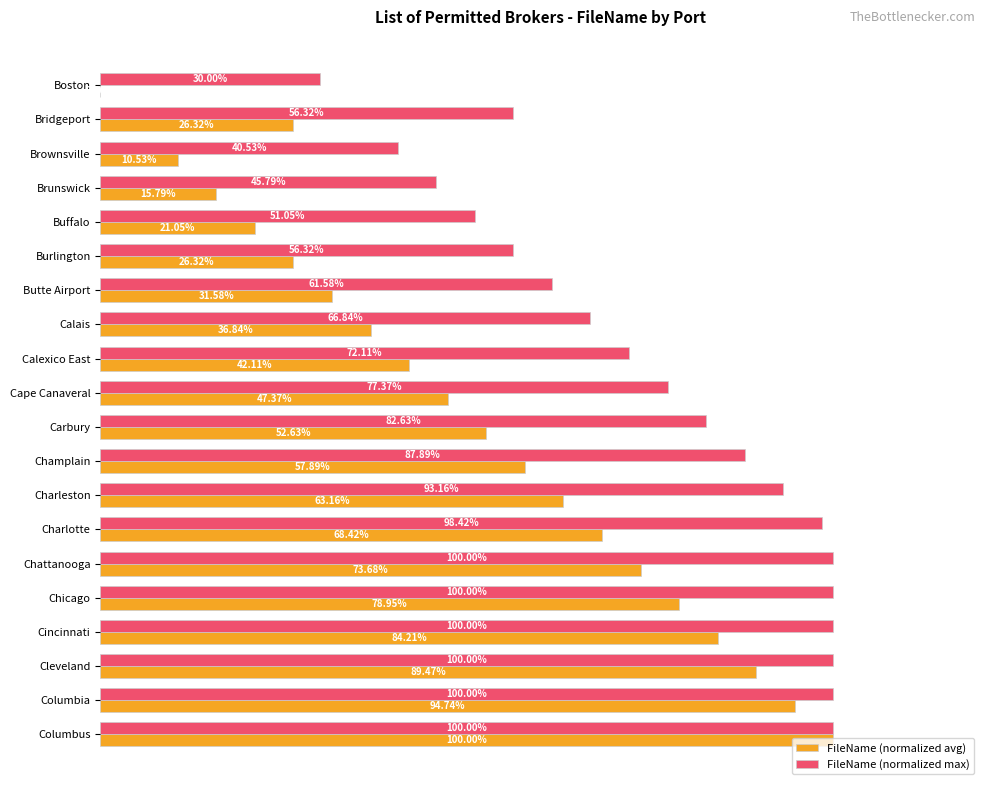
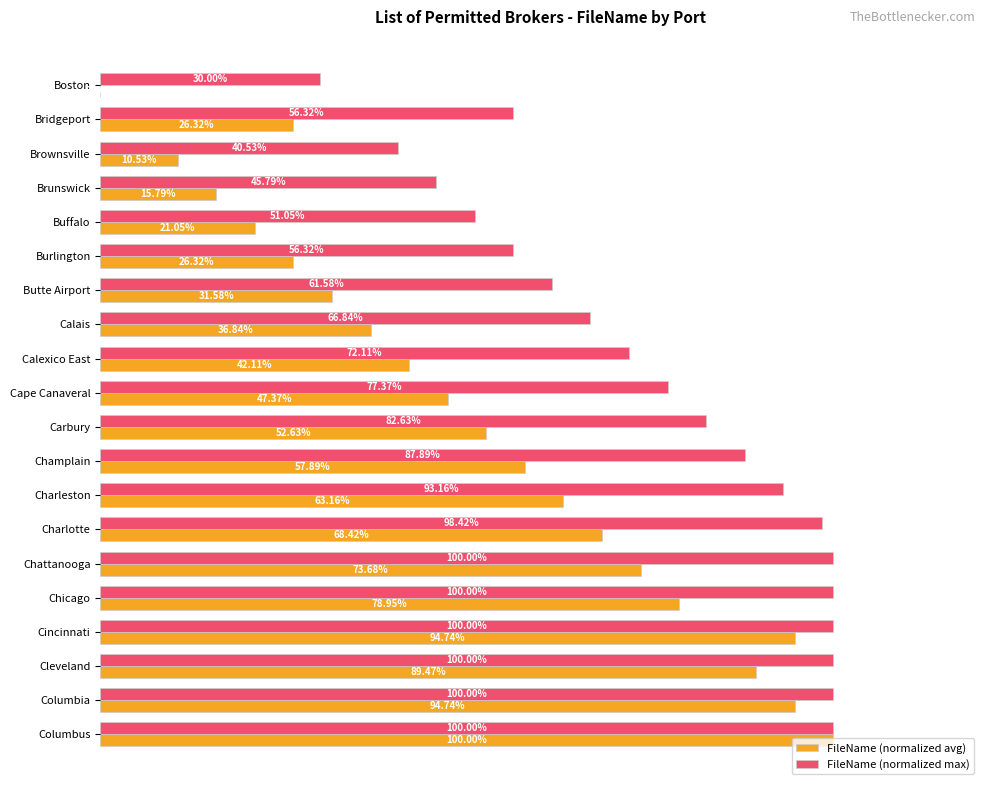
FileName (normalized avg), Cincinnati: 84.21% -> 94.74%
